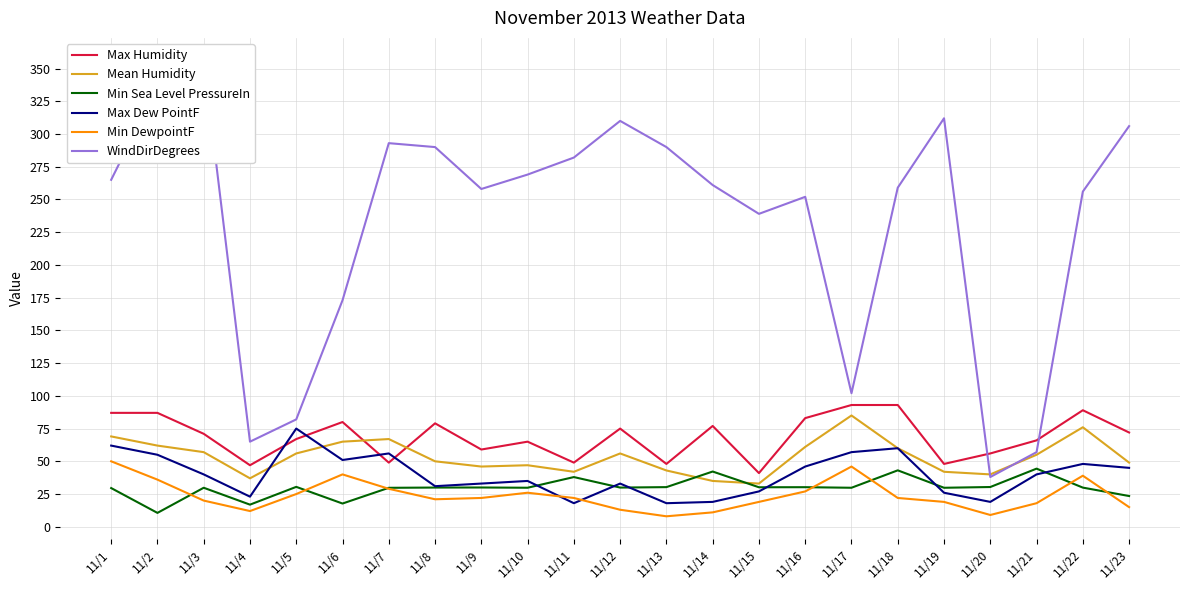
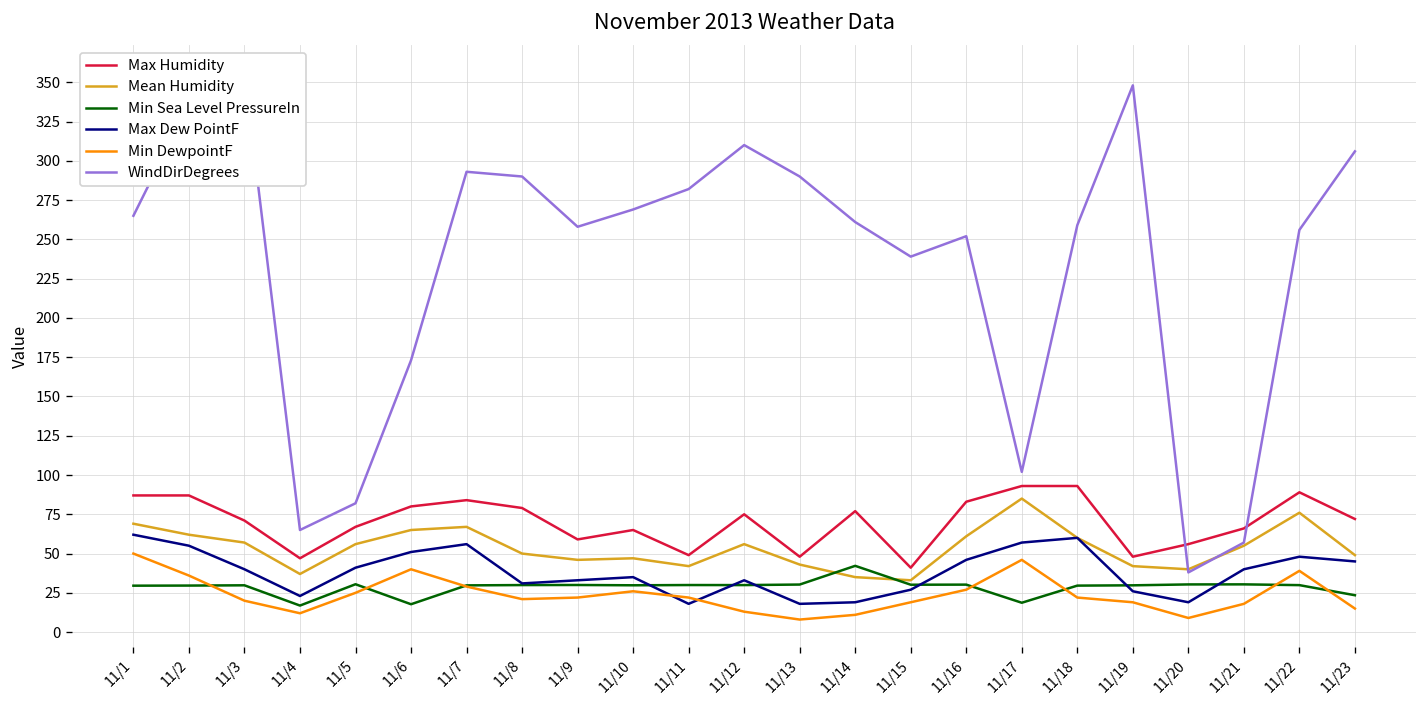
Min Sea Level PressureIn, 11/2: 11 -> 30
Max Dew PointF, 11/5: 75 -> 41
Max Humidity, 11/7: 49 -> 84
Min Sea Level PressureIn, 11/11: 38 -> 30
Min Sea Level PressureIn, 11/17: 30 -> 19
Min Sea Level PressureIn, 11/18: 43 -> 30
WindDirDegrees, 11/19: 312 -> 348
Min Sea Level PressureIn, 11/21: 44 -> 30
